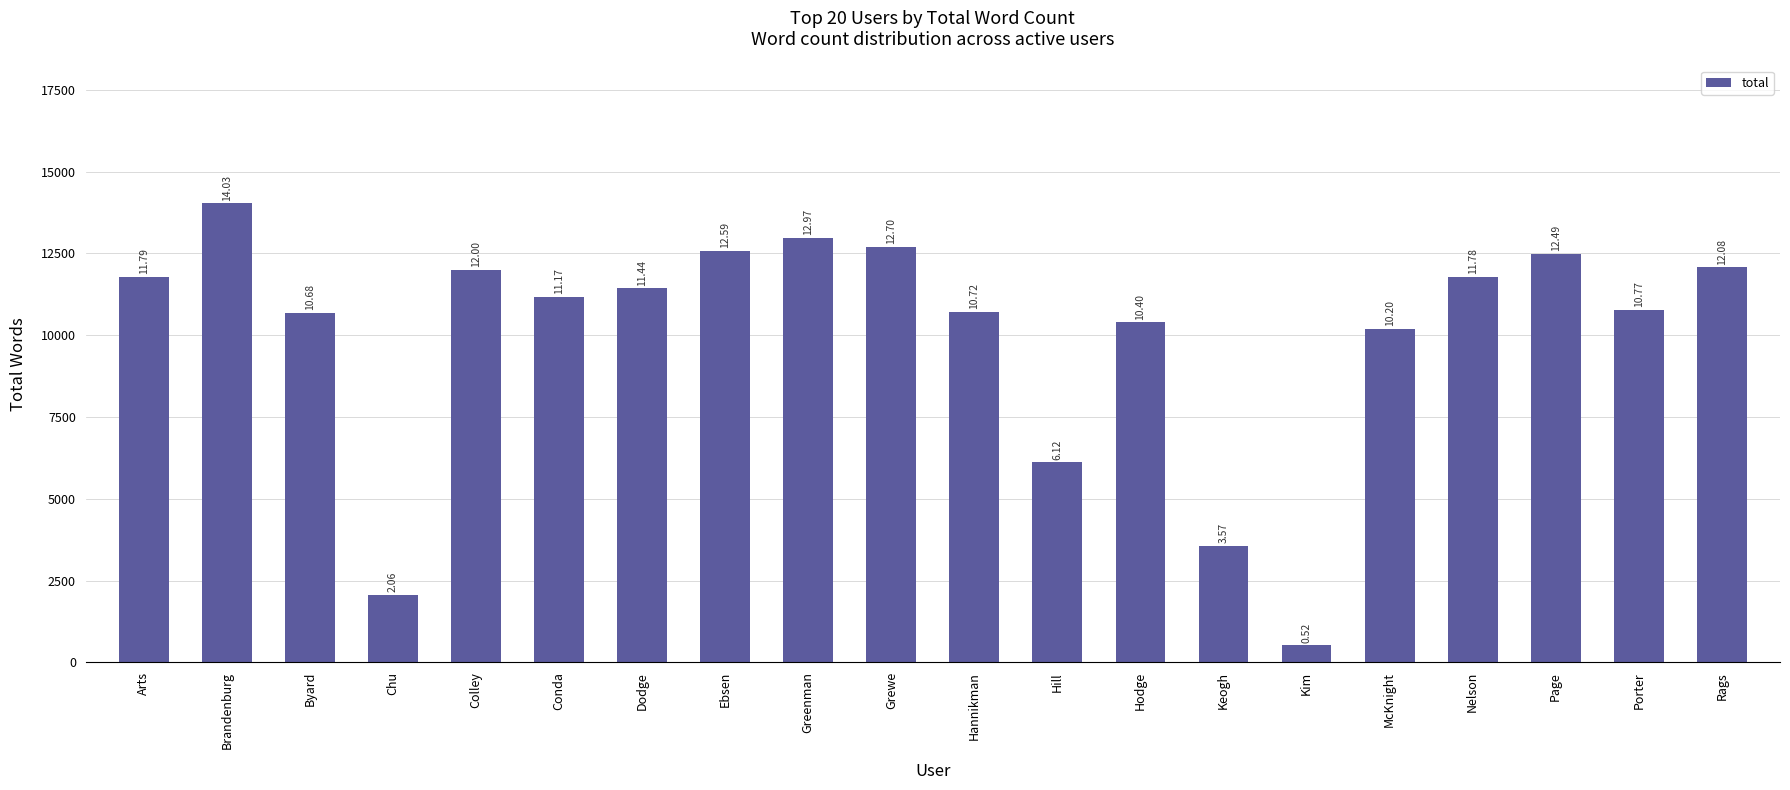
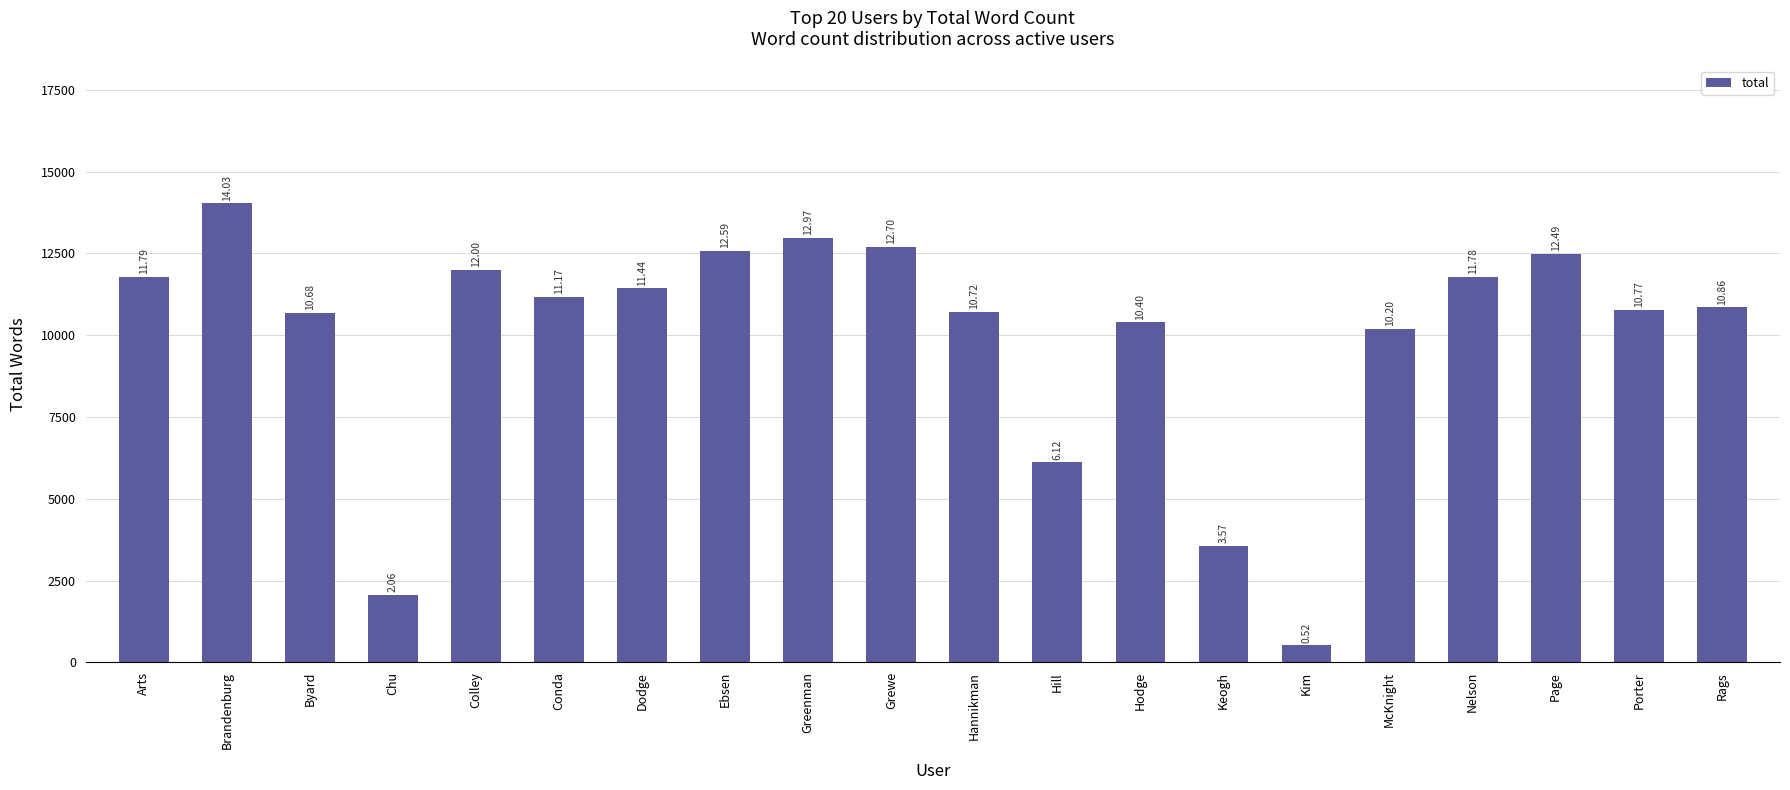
Rags: 12.08 -> 10.86
